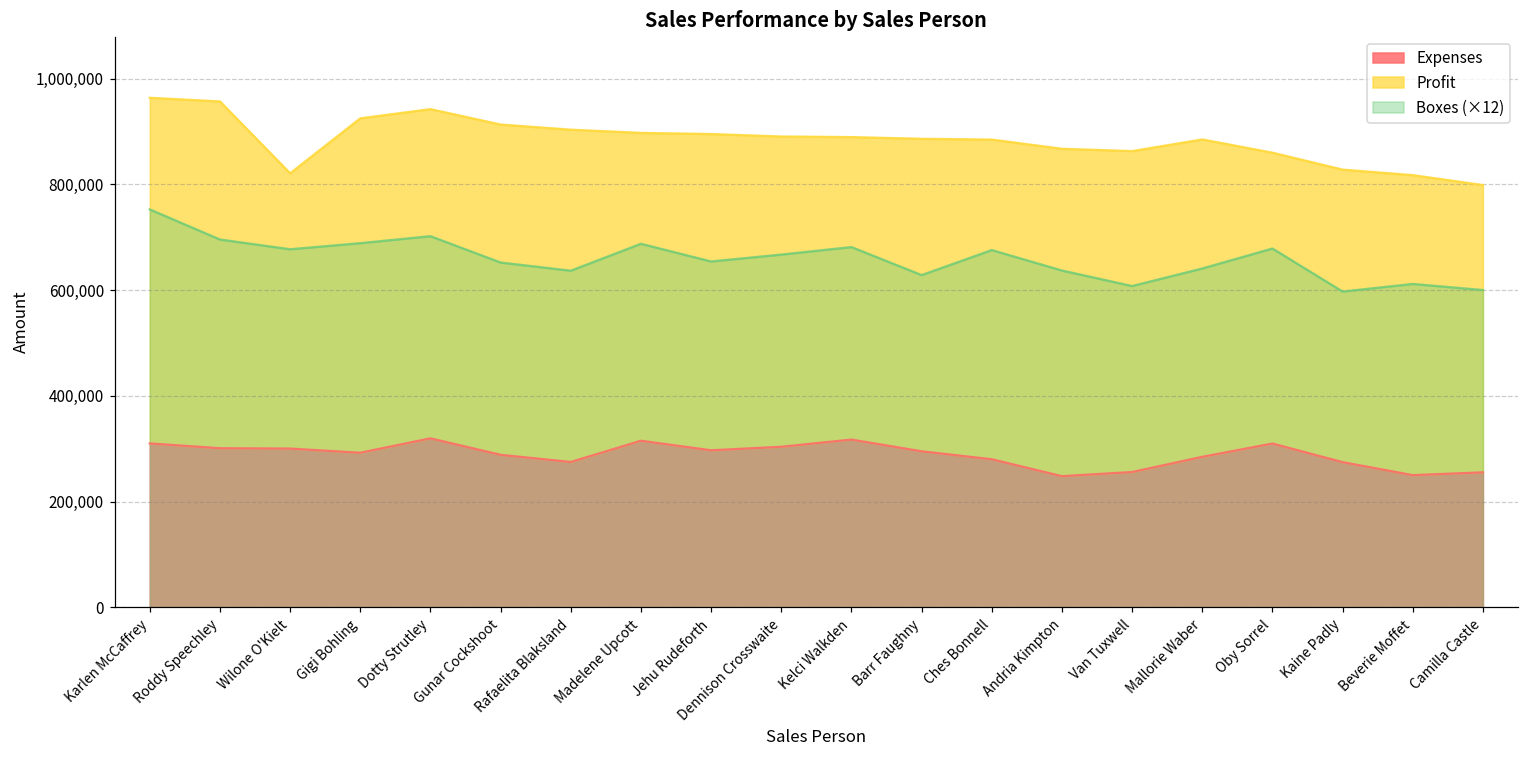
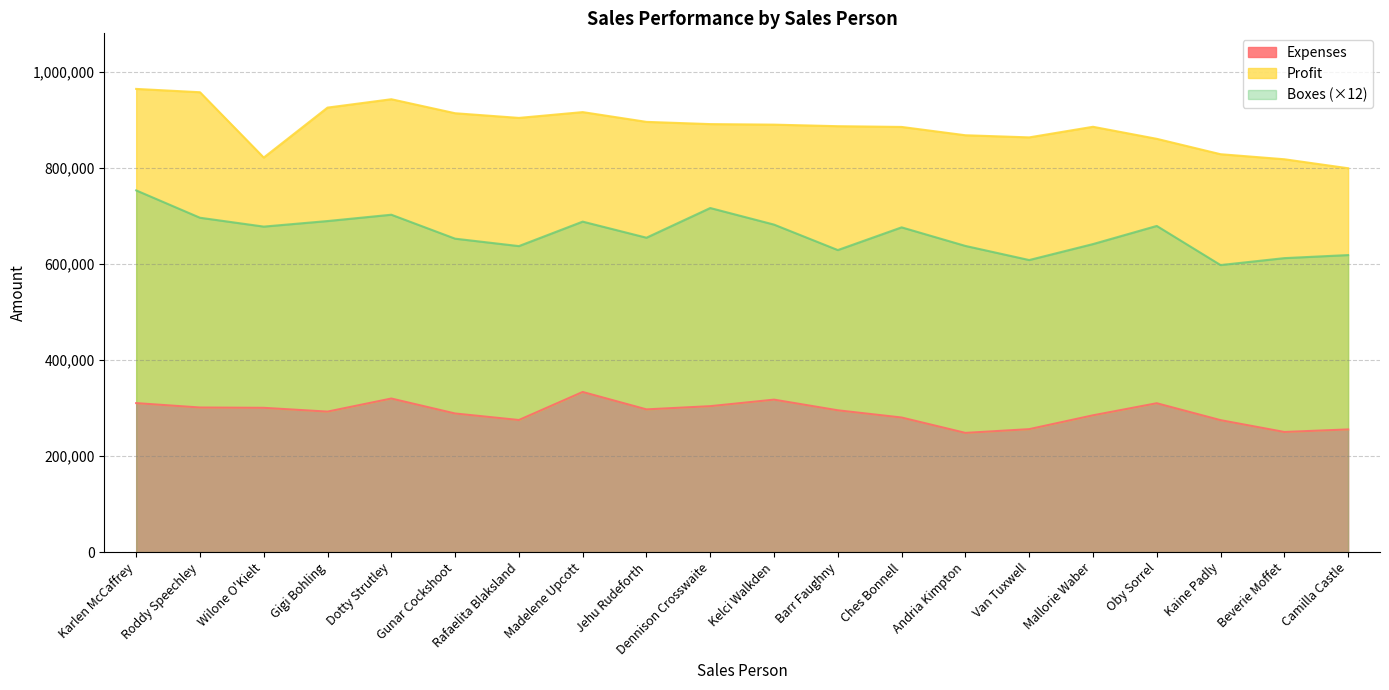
Expenses, Madelene Upcott: 320,000 -> 330,000
Boxes (×12), Dennison Crosswaite: 670,000 -> 720,000
Boxes (×12), Camilla Castle: 600,000 -> 620,000
